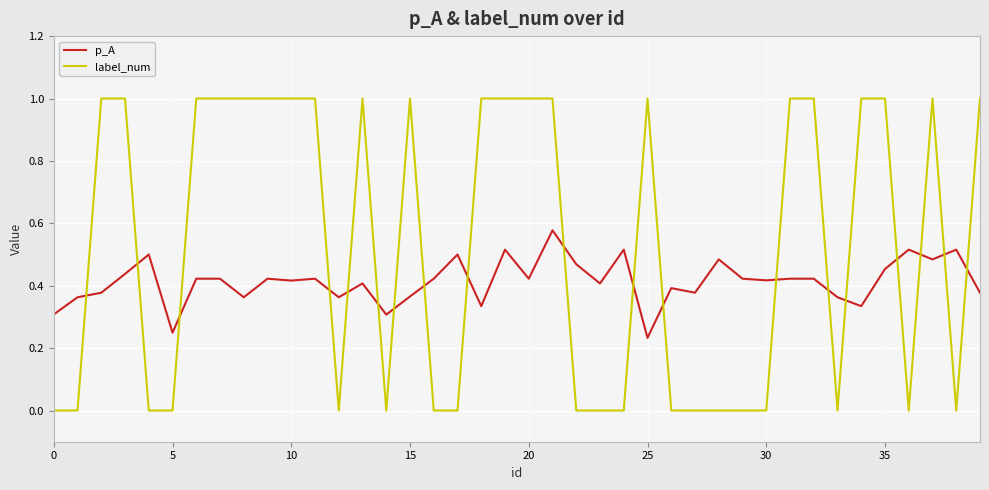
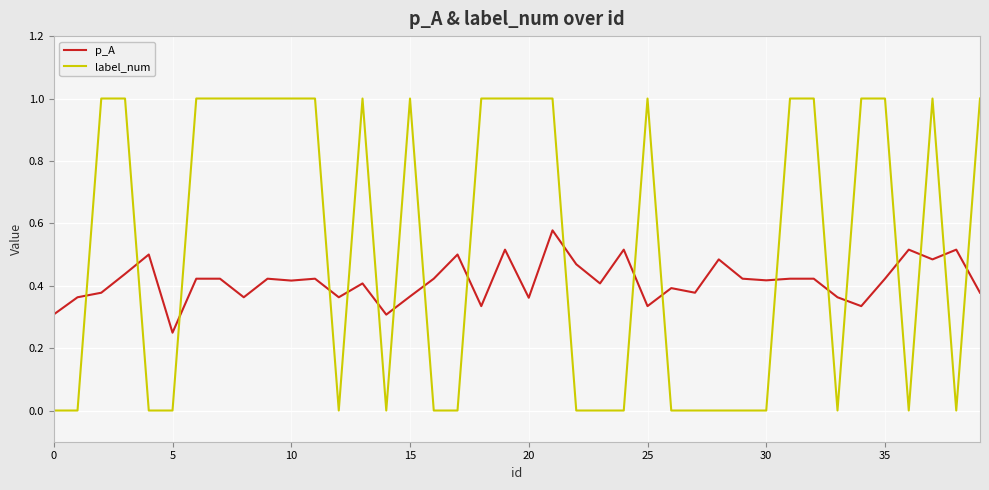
p_A, 20: 0.42 -> 0.36
p_A, 25: 0.23 -> 0.33
p_A, 35: 0.45 -> 0.42
